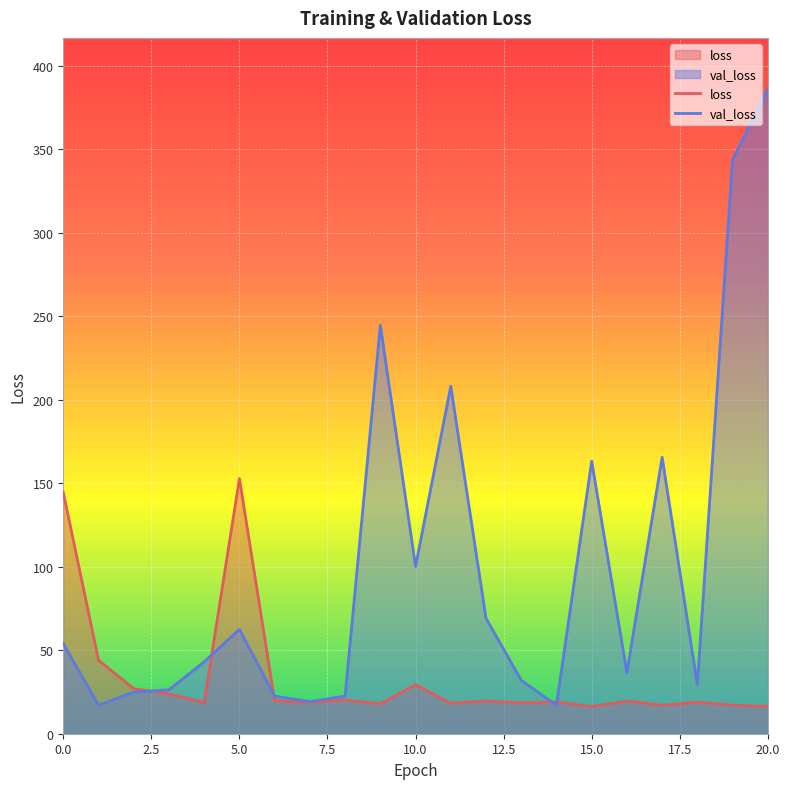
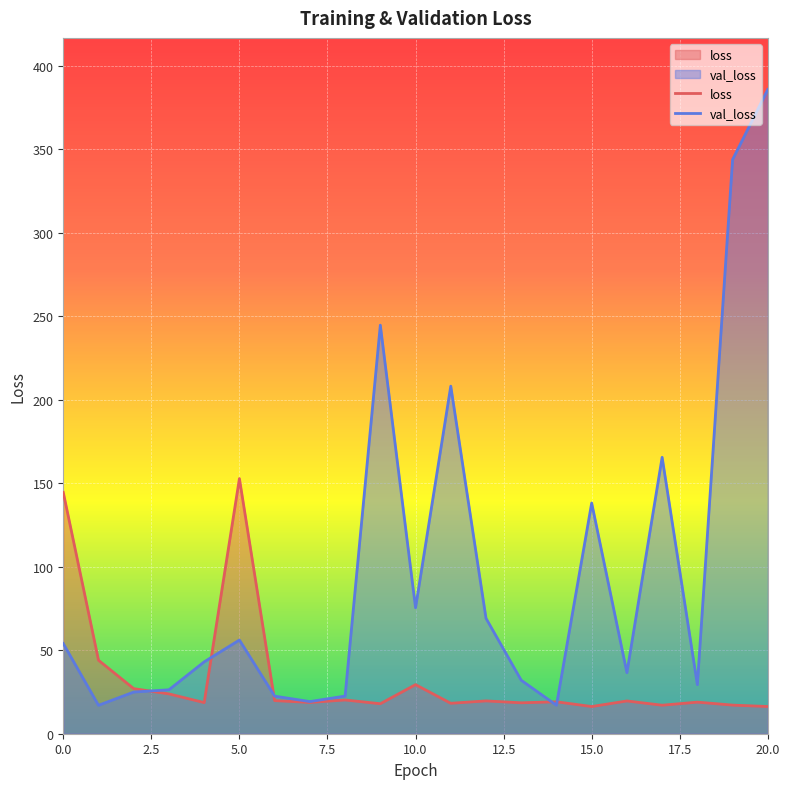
val_loss, 5.0: 63 -> 56
val_loss, 10.0: 100 -> 75
val_loss, 15.0: 163 -> 138
